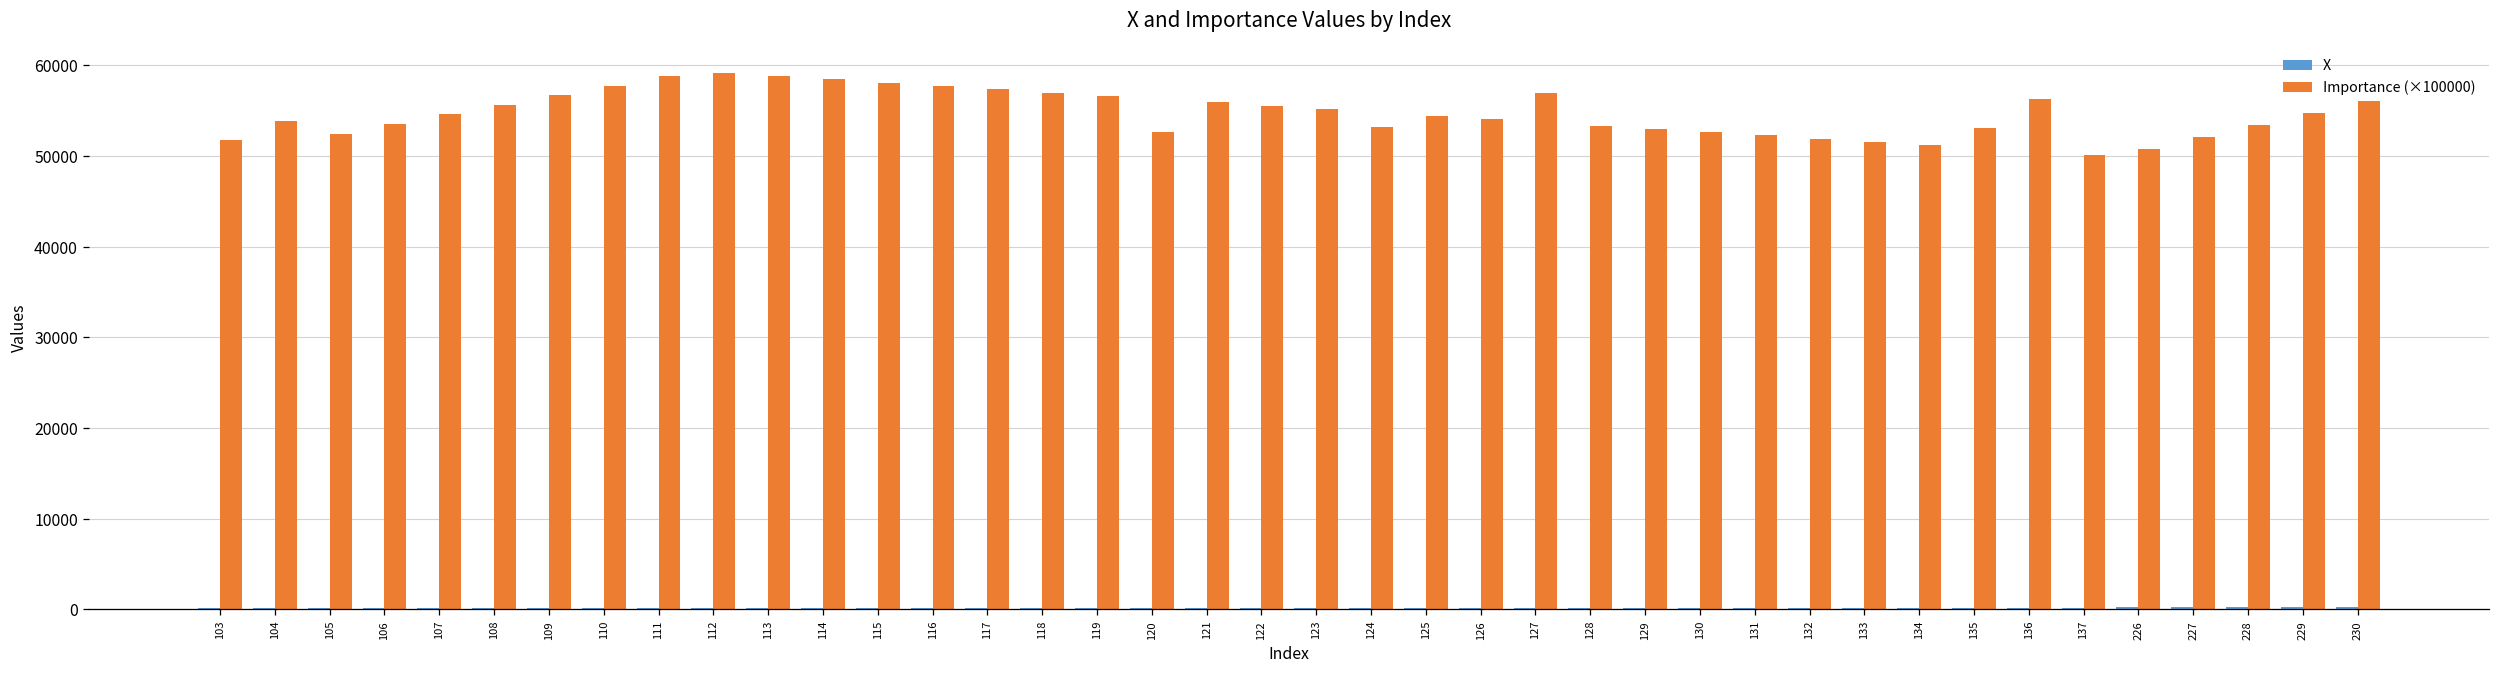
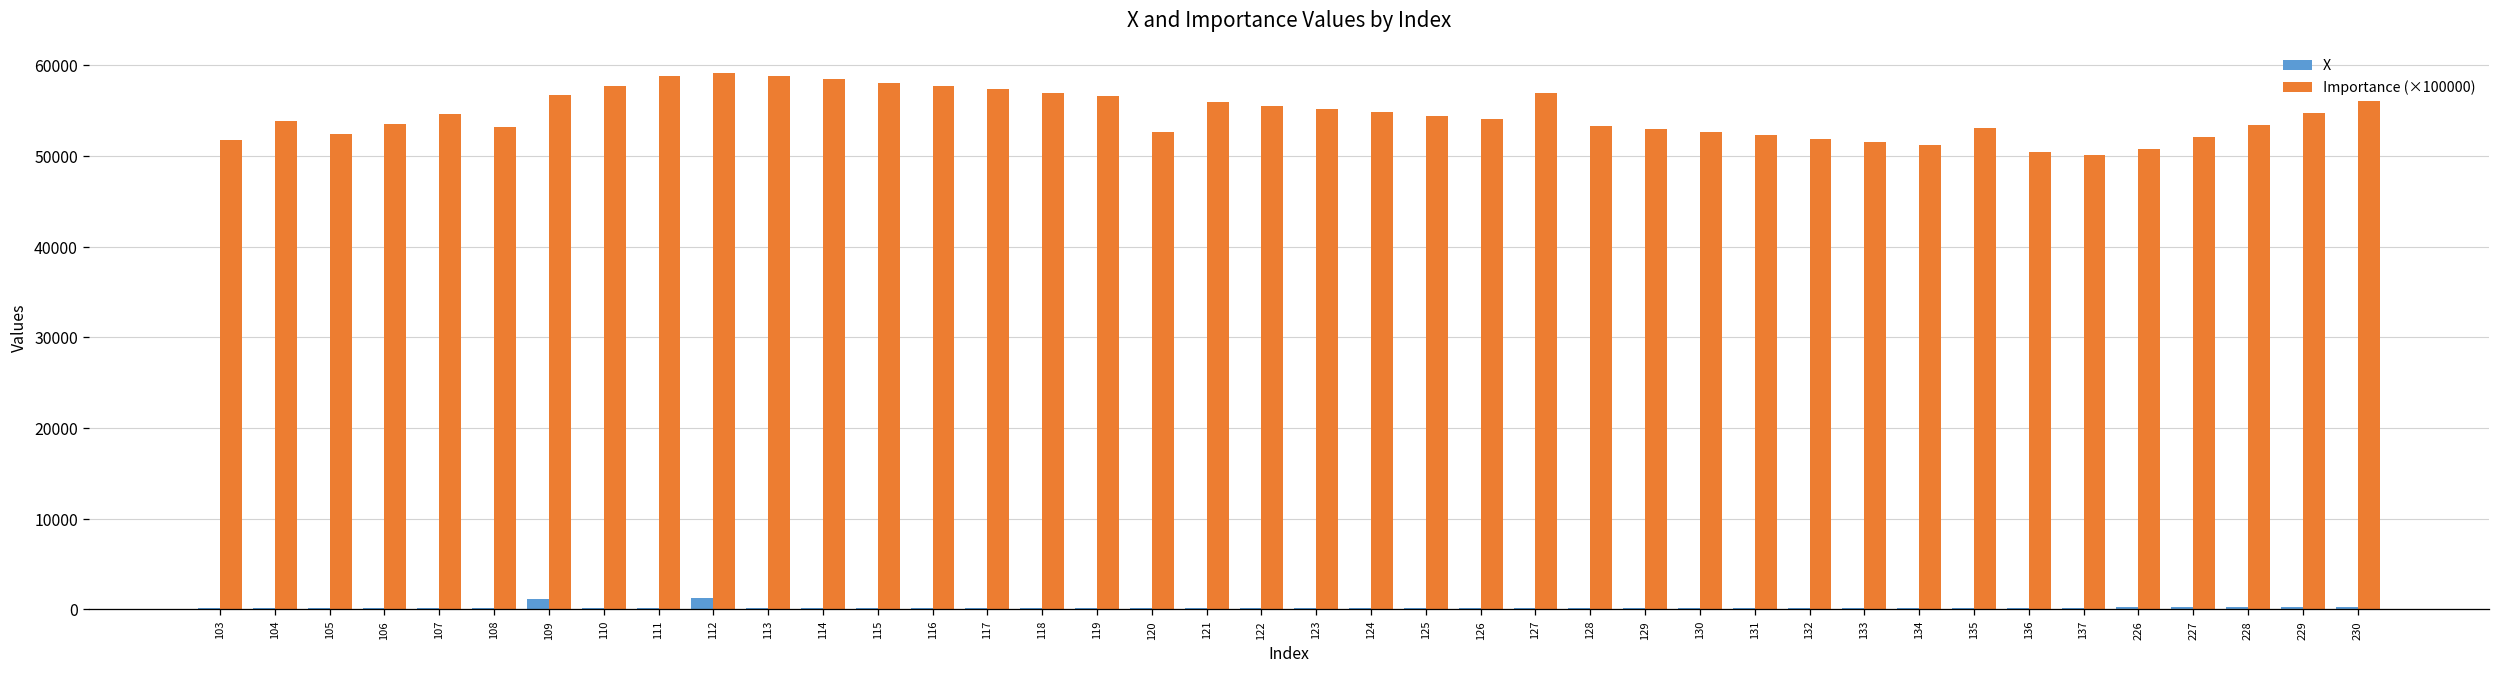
Importance (×100000), 108: 56000 -> 53000
X, 109: 0 -> 1000
X, 112: 0 -> 1000
Importance (×100000), 124: 53000 -> 55000
Importance (×100000), 136: 56000 -> 50000
